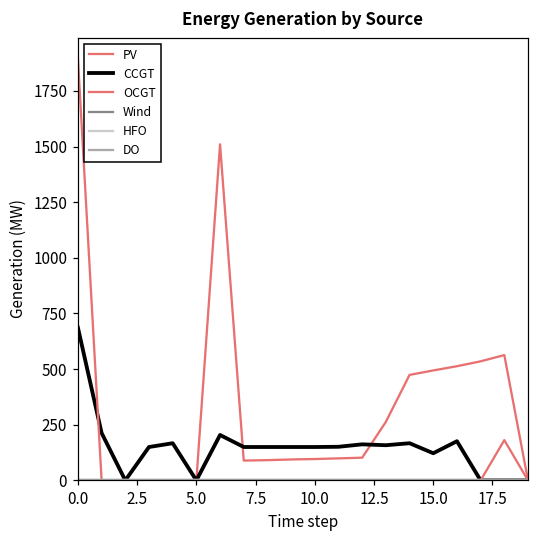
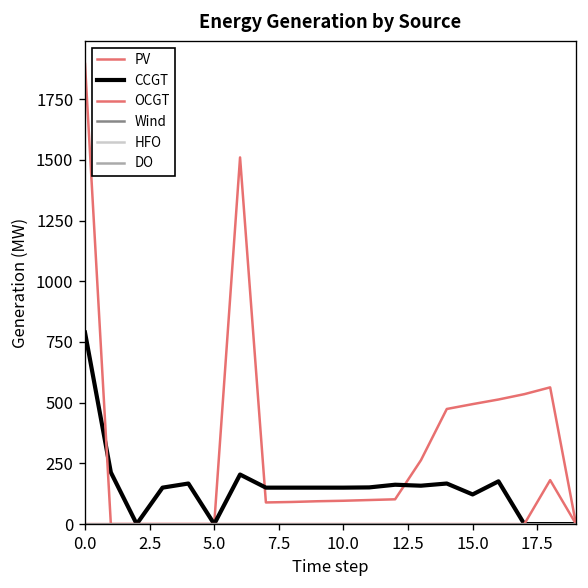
CCGT, 0.0: 690 -> 790
